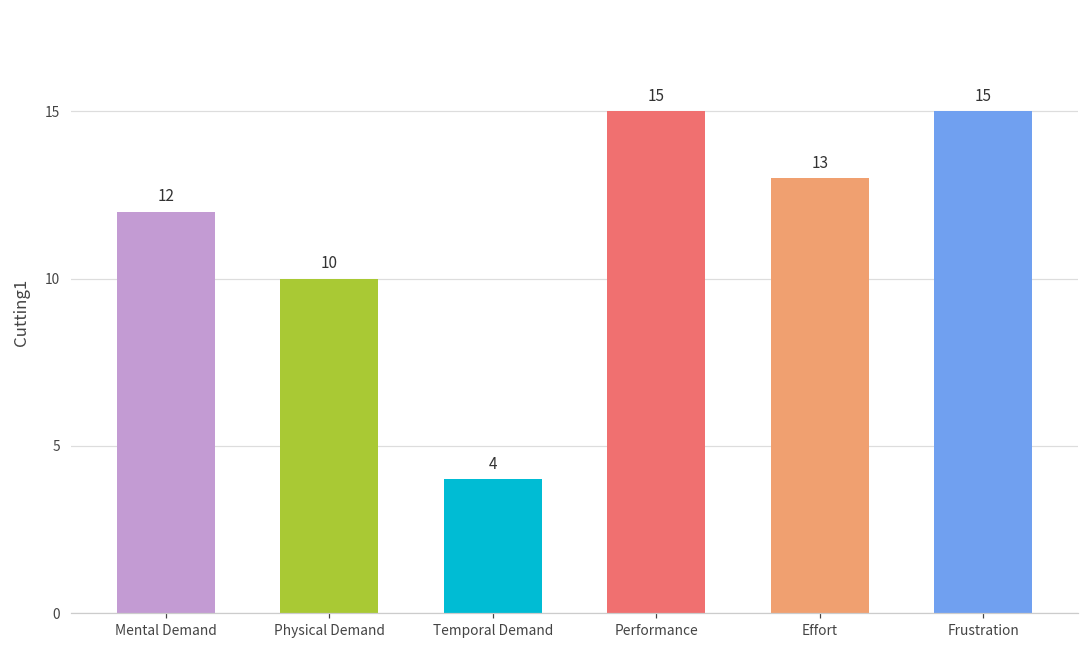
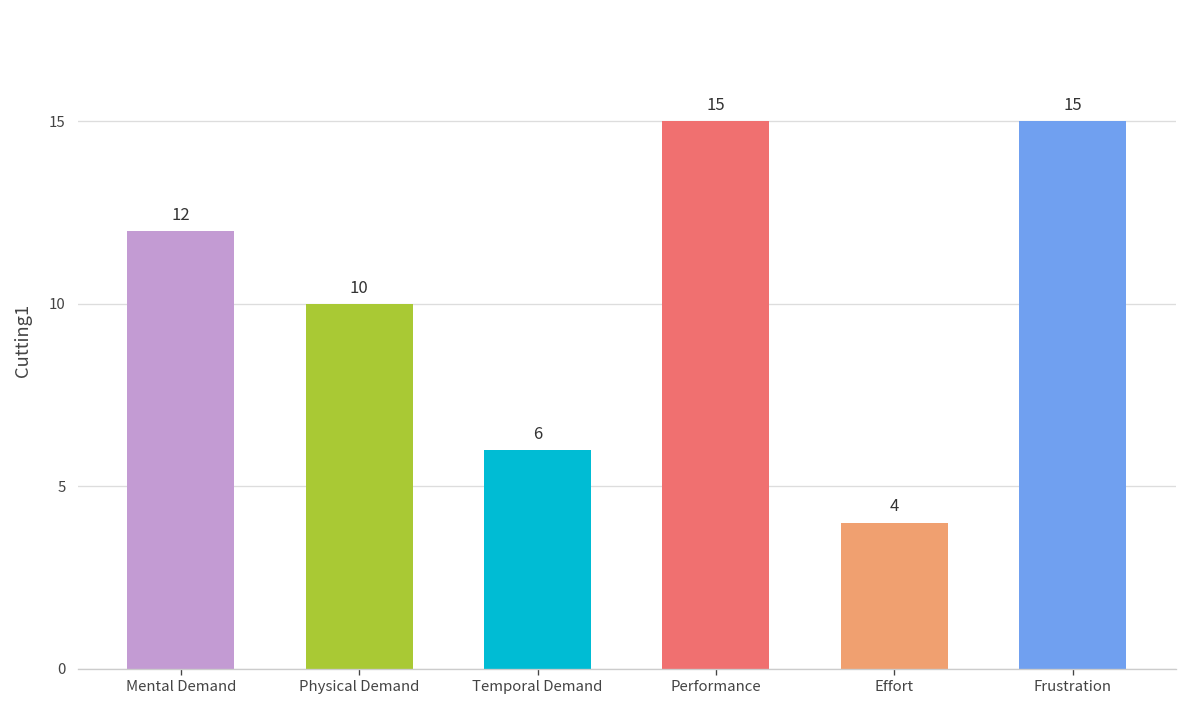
Temporal Demand: 4 -> 6
Effort: 13 -> 4
